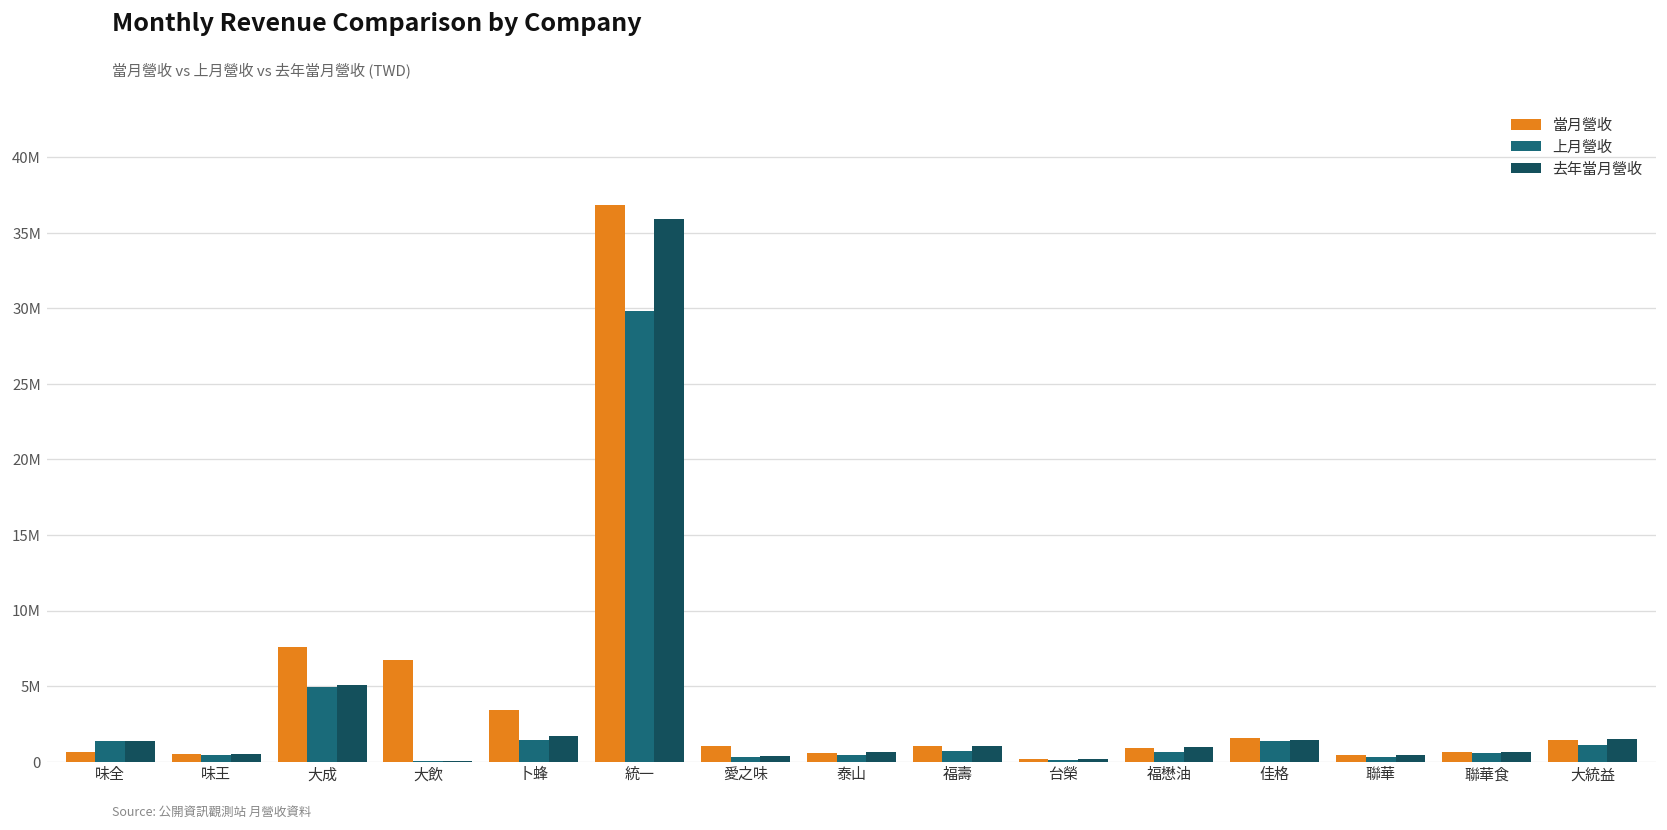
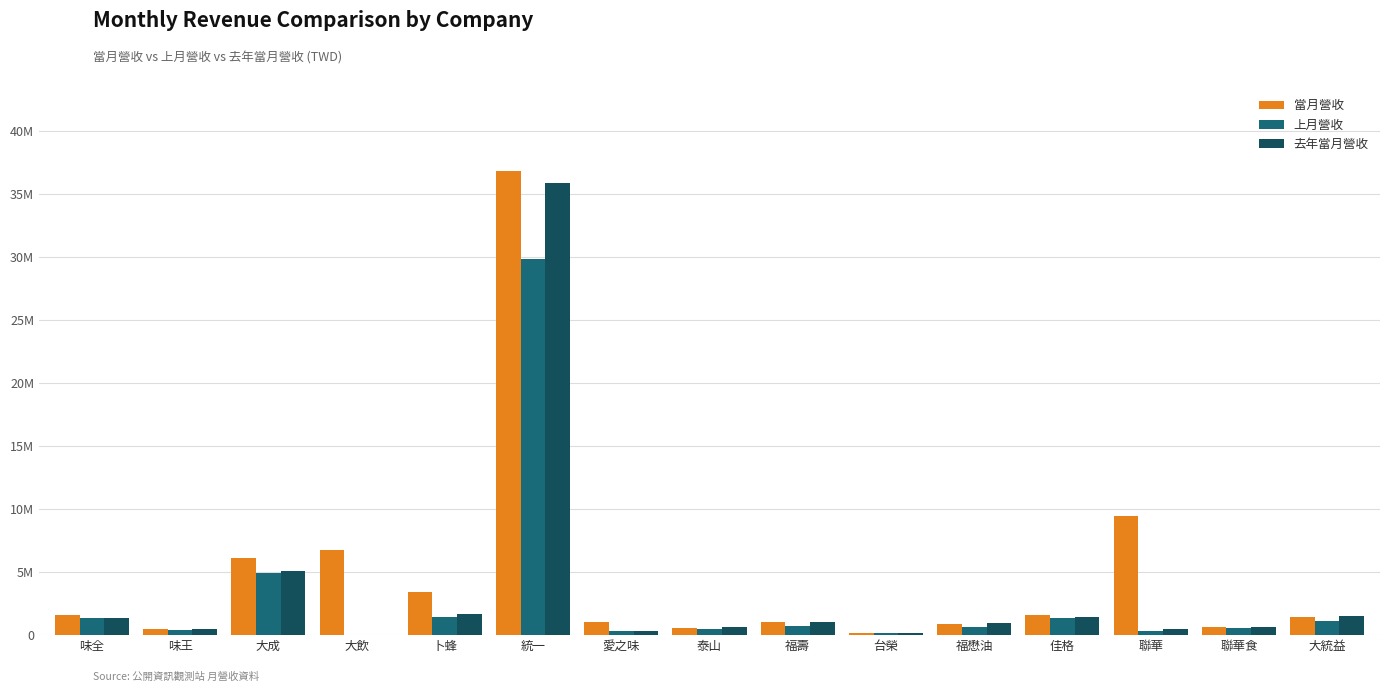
當月營收, 味全: 700000 -> 1600000
當月營收, 大成: 7600000 -> 6100000
當月營收, 聯華: 400000 -> 9500000
